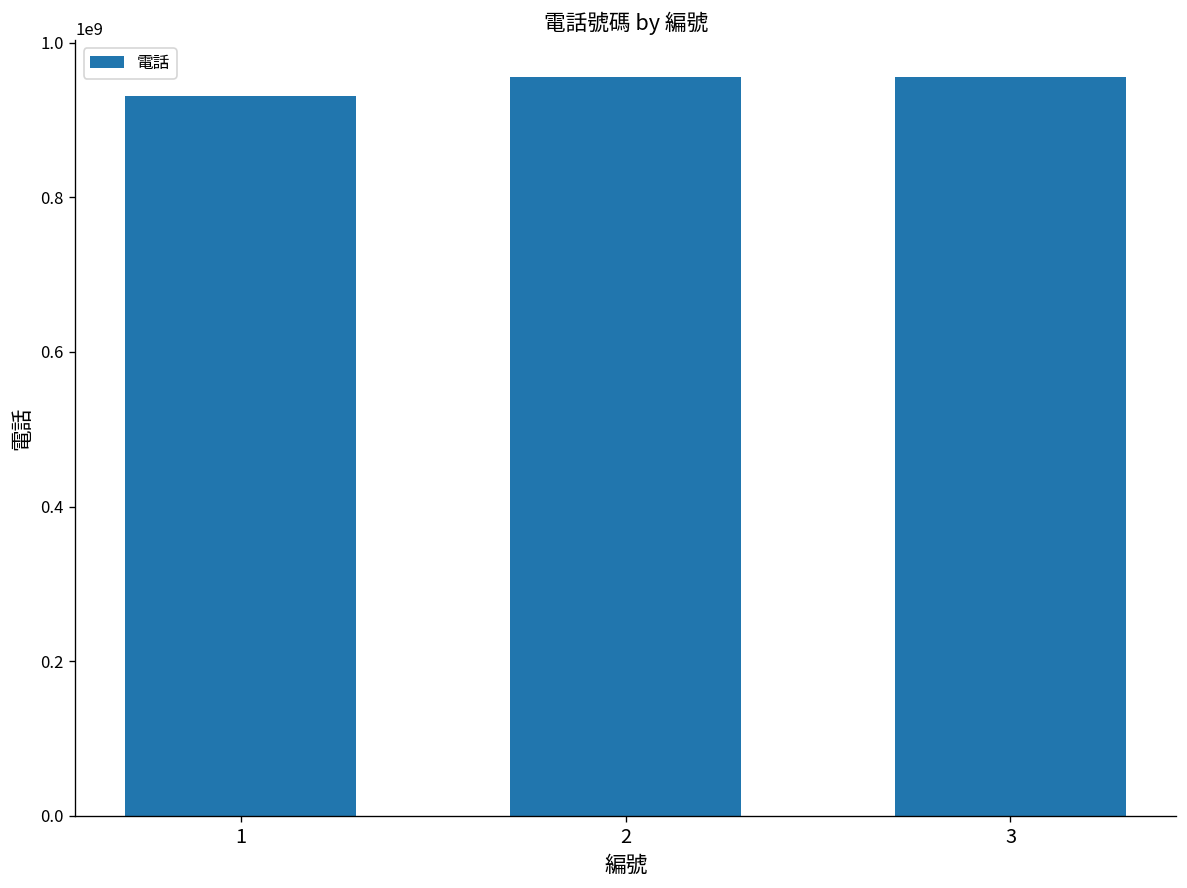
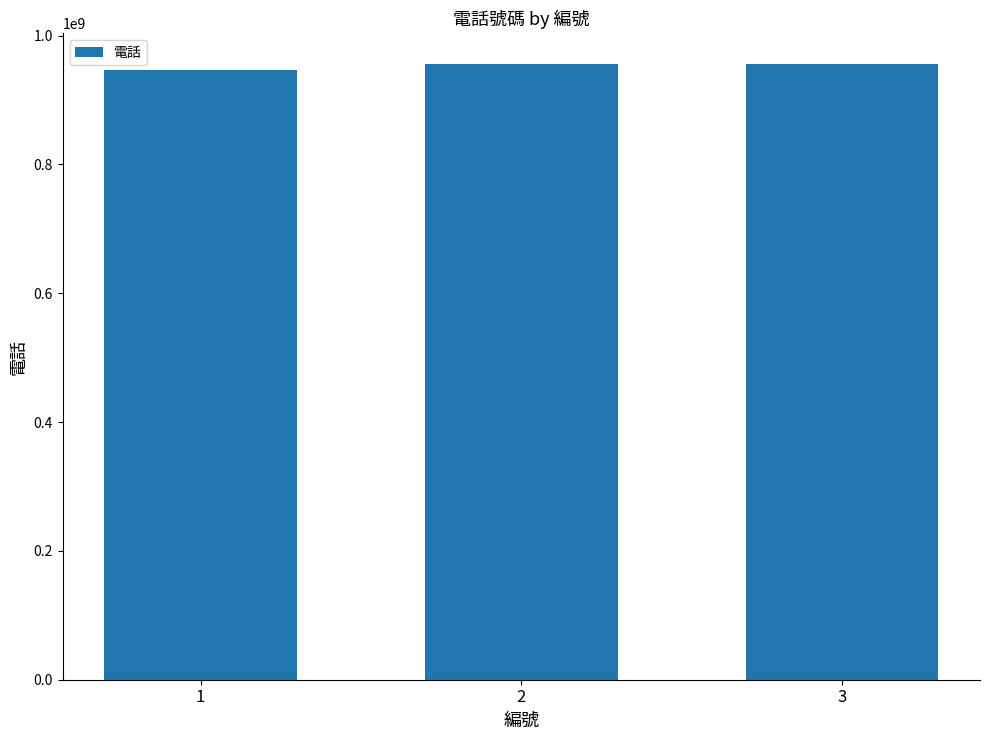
1: 930000000 -> 950000000
